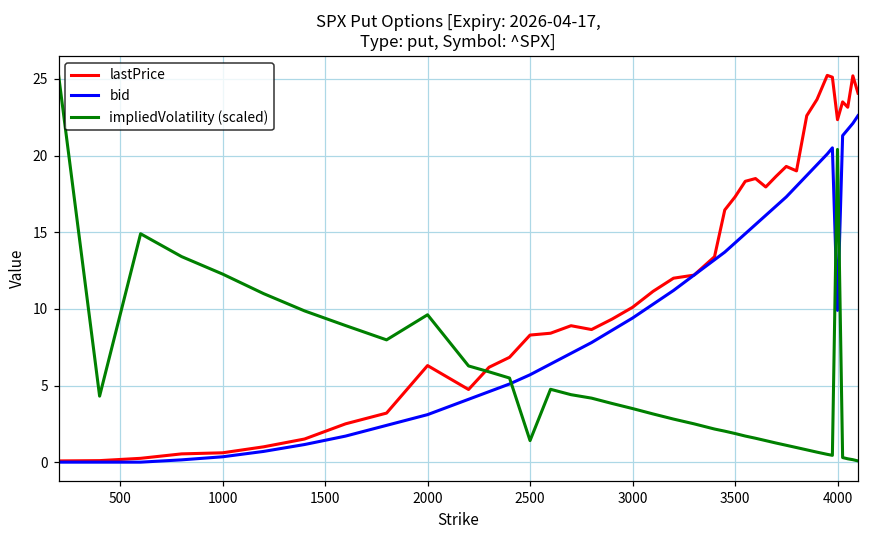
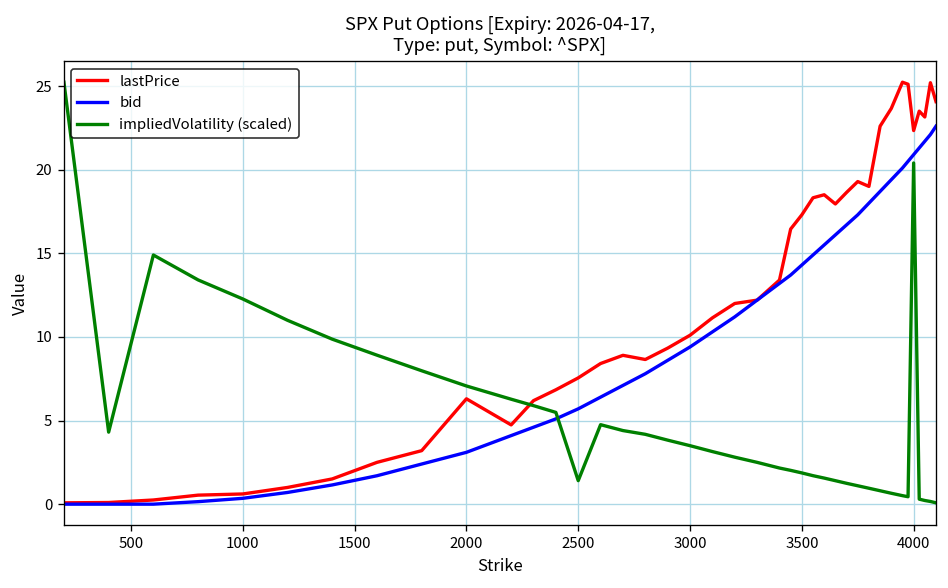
impliedVolatility (scaled), 2000: 9.6 -> 7.1
lastPrice, 2500: 8.3 -> 7.6
bid, 4000: 9.9 -> 20.9
